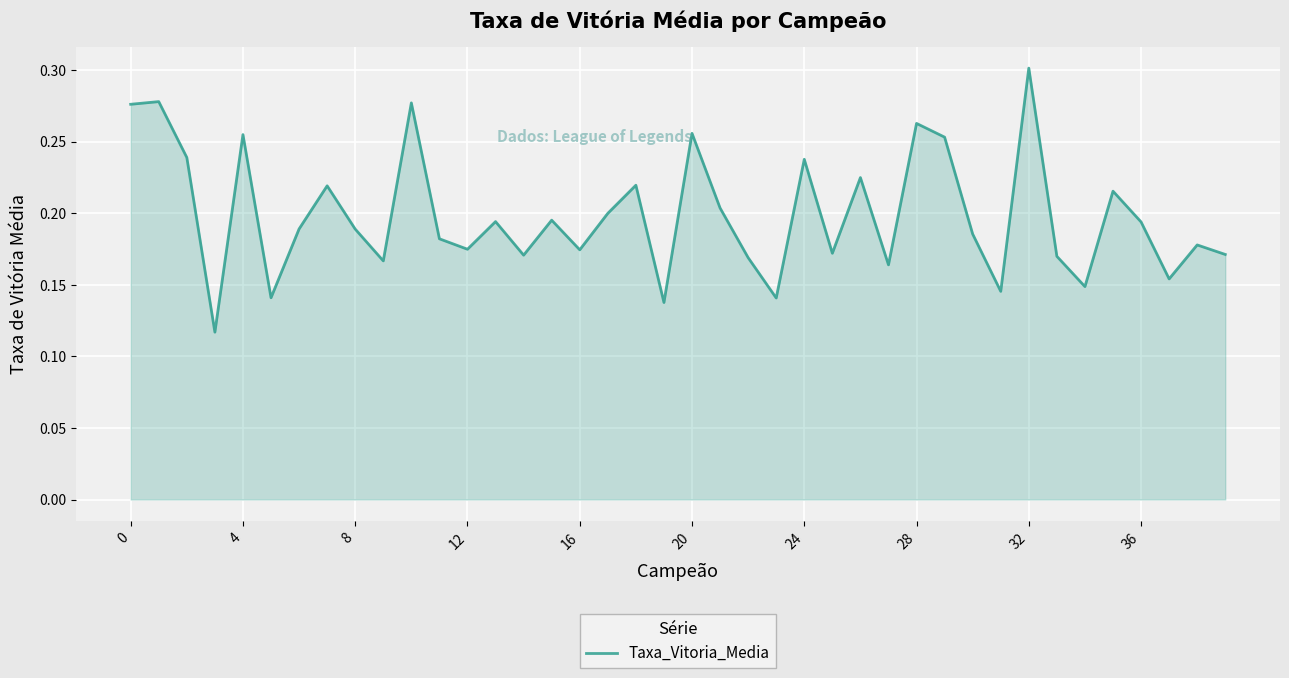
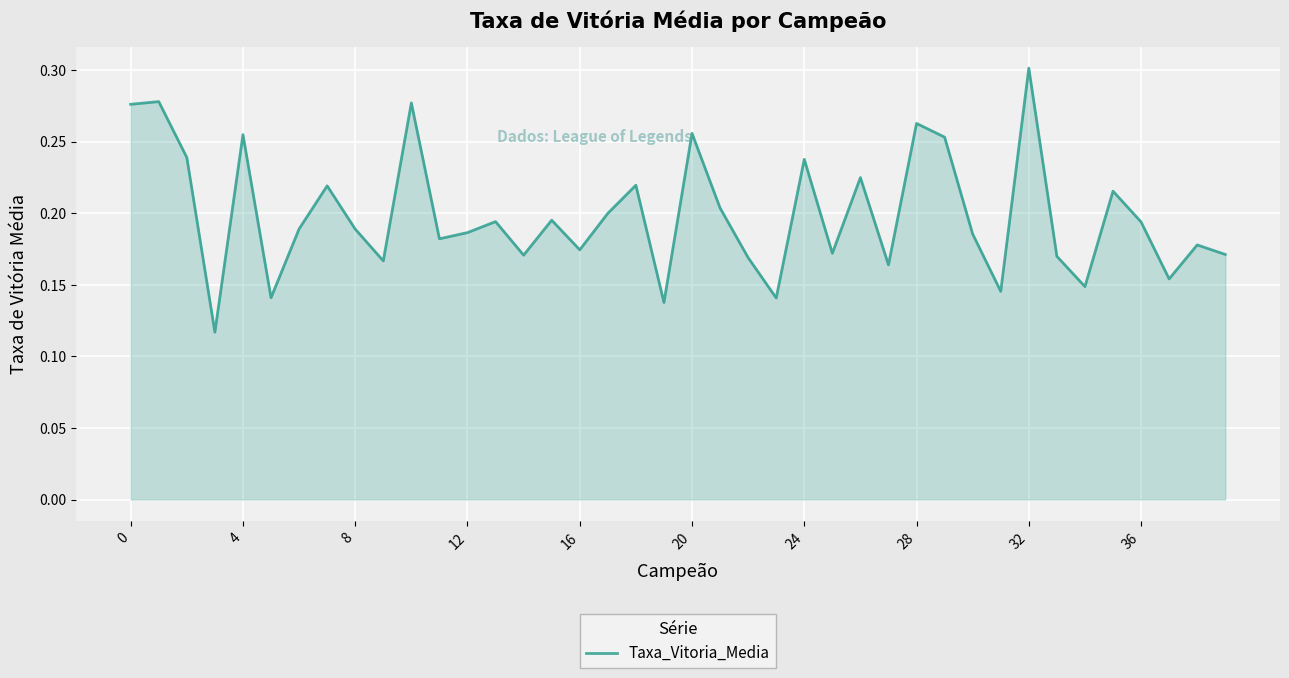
12: 0.175 -> 0.186
